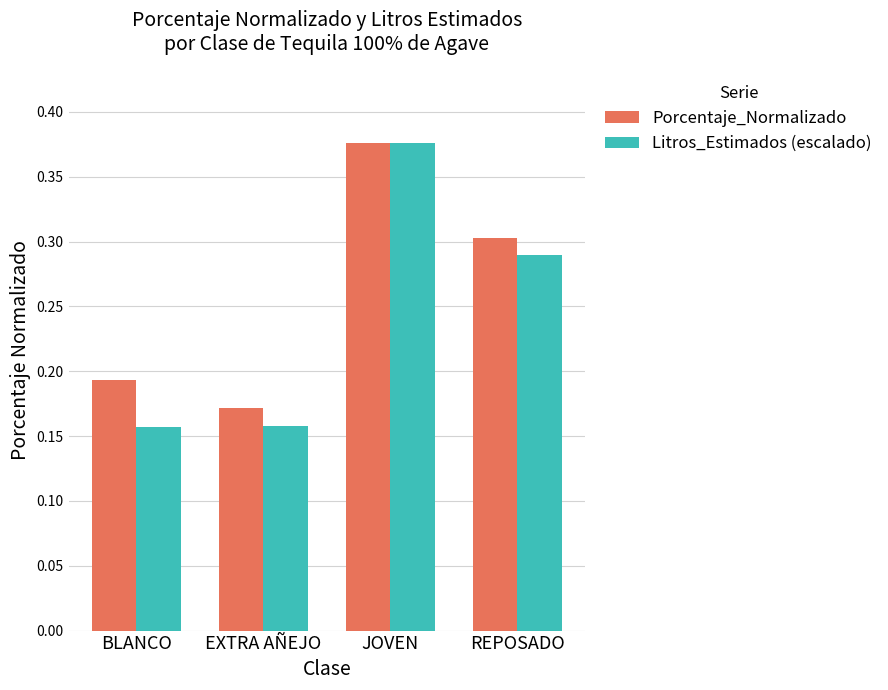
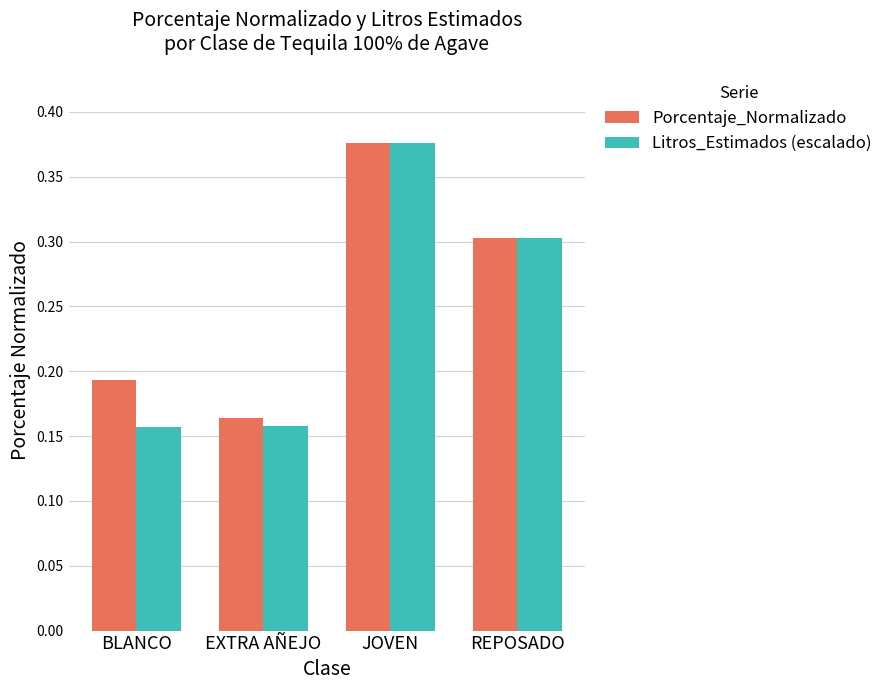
Porcentaje_Normalizado, EXTRA AÑEJO: 0.172 -> 0.164
Litros_Estimados (escalado), REPOSADO: 0.289 -> 0.303
